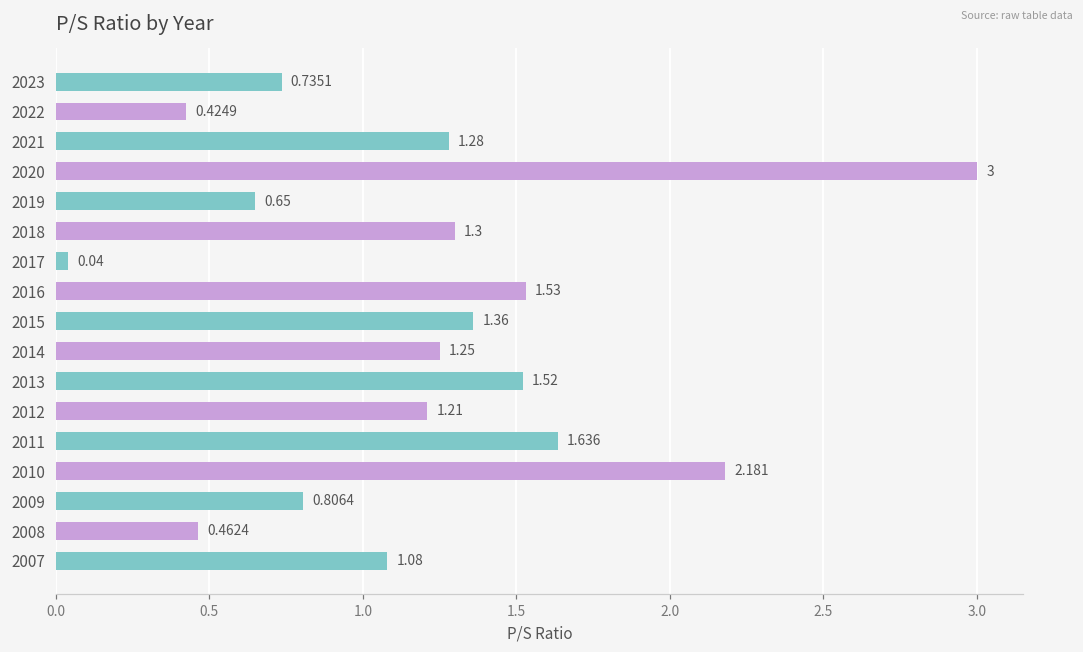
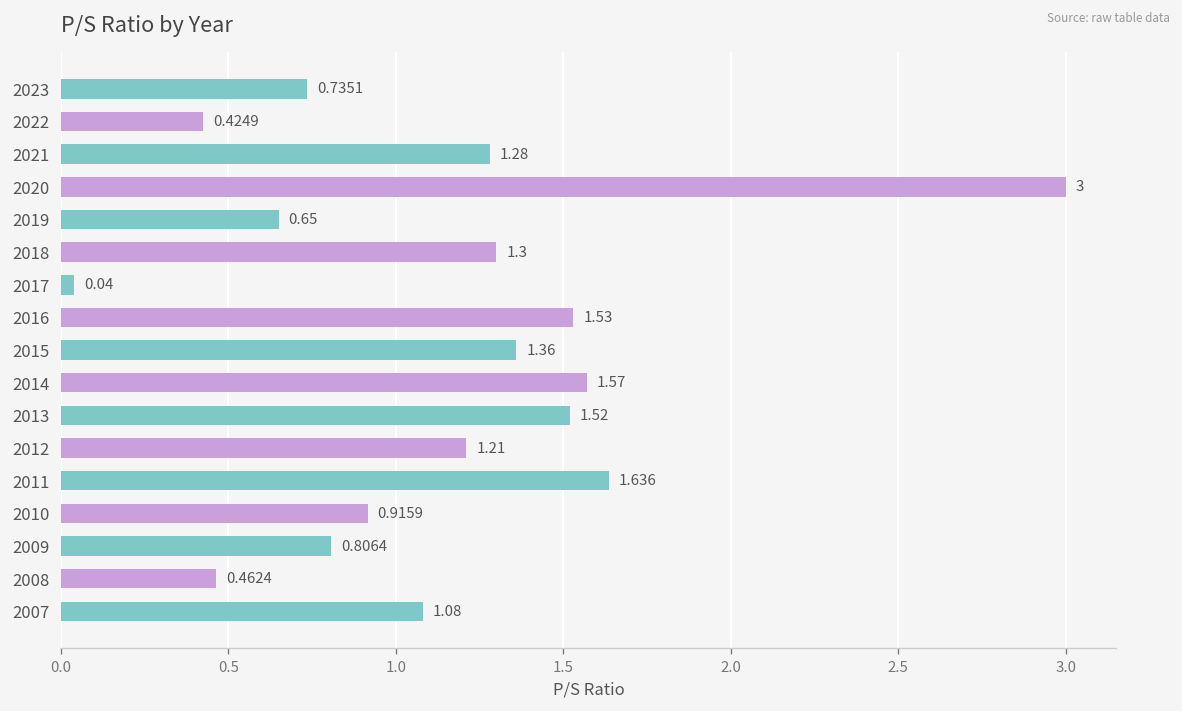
2014: 1.25 -> 1.57
2010: 2.181 -> 0.9159
